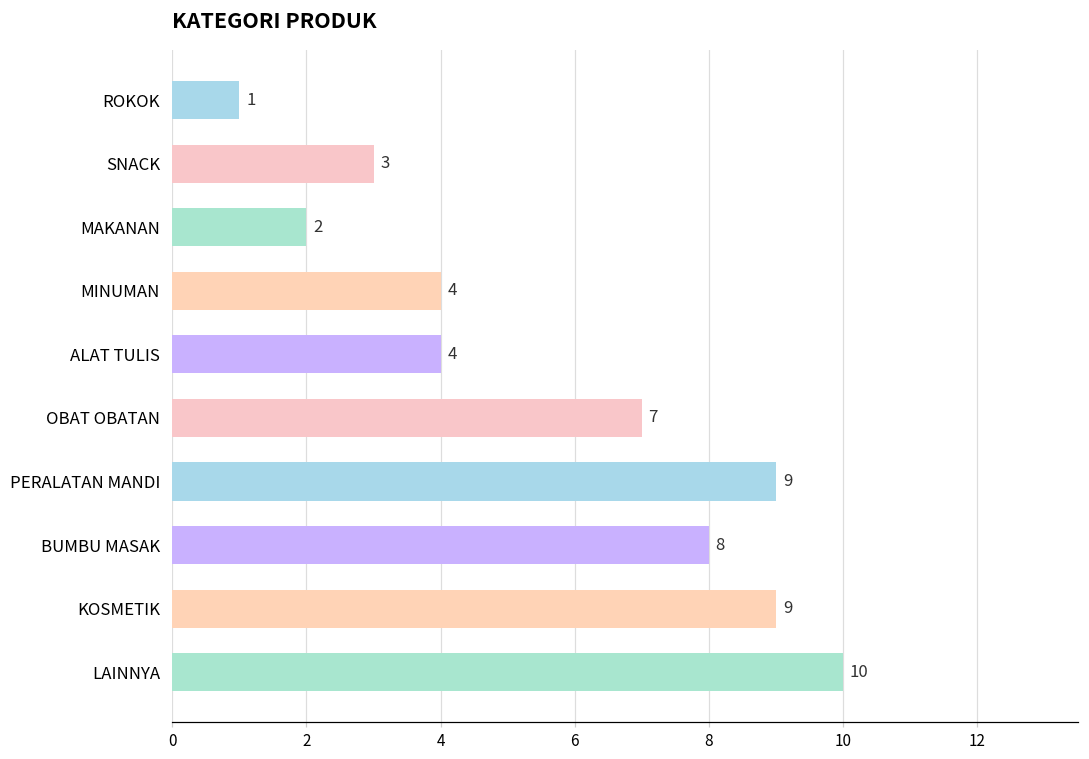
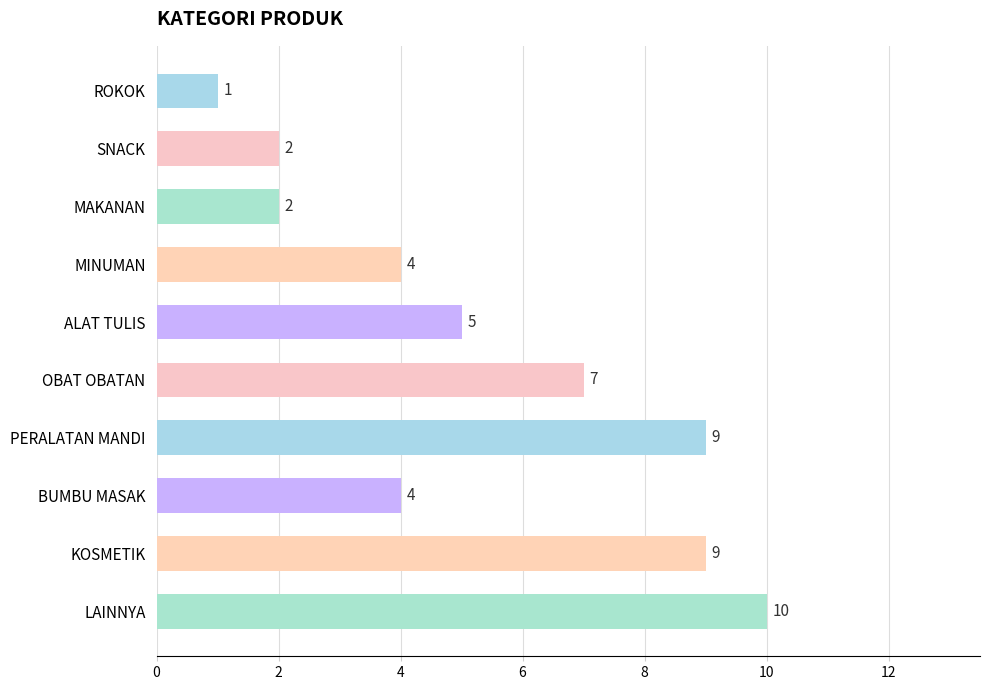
SNACK: 3 -> 2
ALAT TULIS: 4 -> 5
BUMBU MASAK: 8 -> 4
